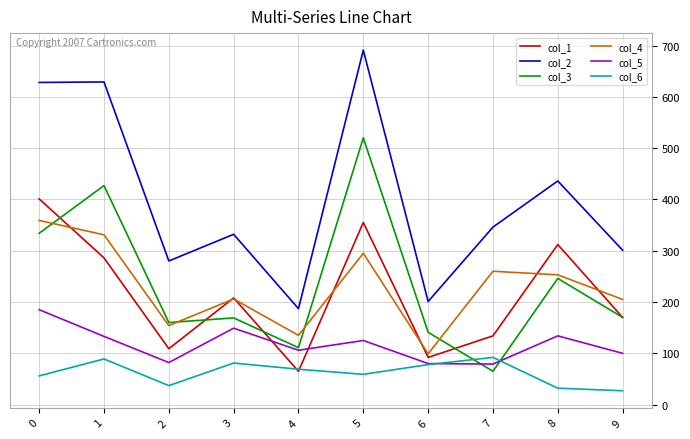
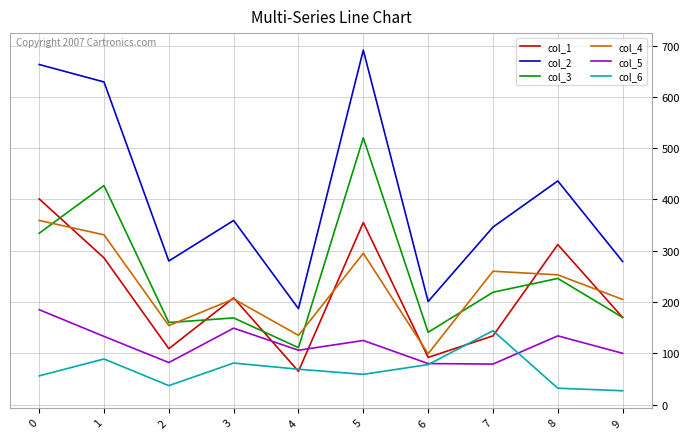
col_2, 0: 630 -> 660
col_2, 3: 330 -> 360
col_3, 7: 70 -> 220
col_6, 7: 90 -> 140
col_2, 9: 300 -> 280
